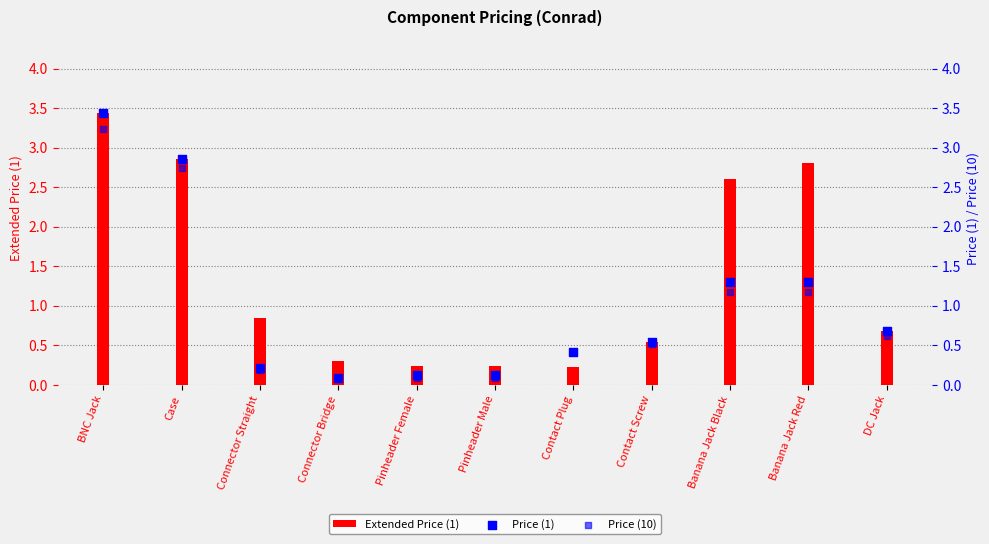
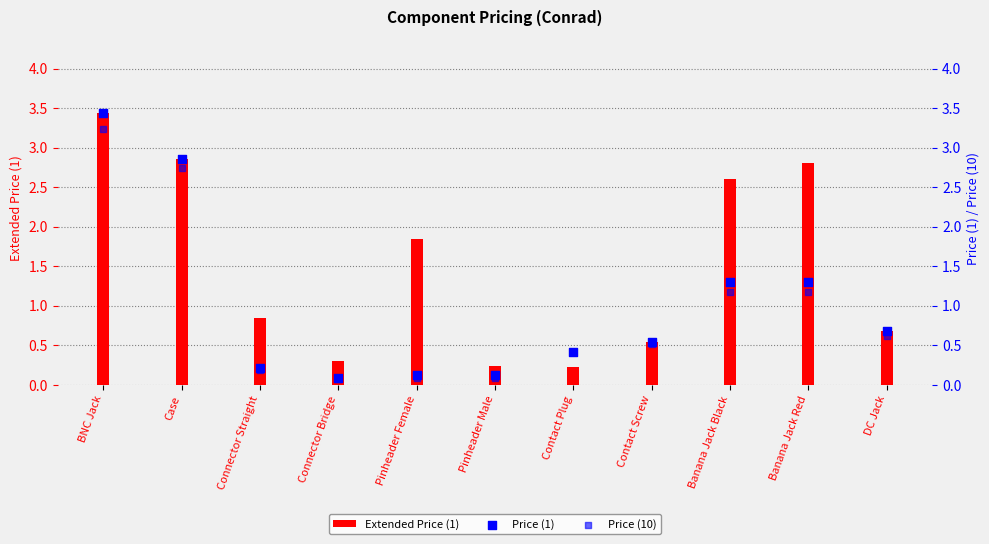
Extended Price (1), Pinheader Female: 0.2 -> 1.8
